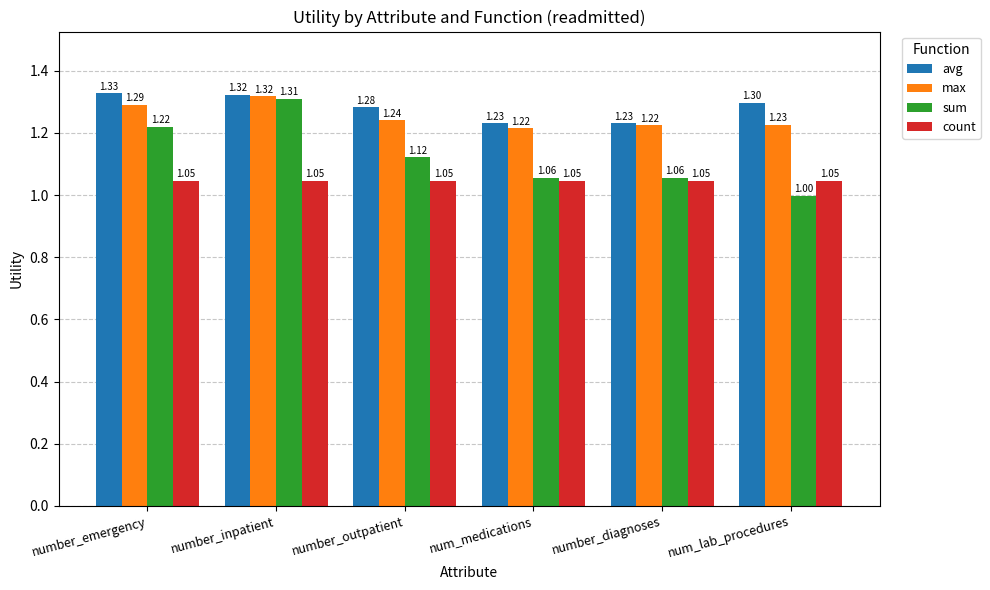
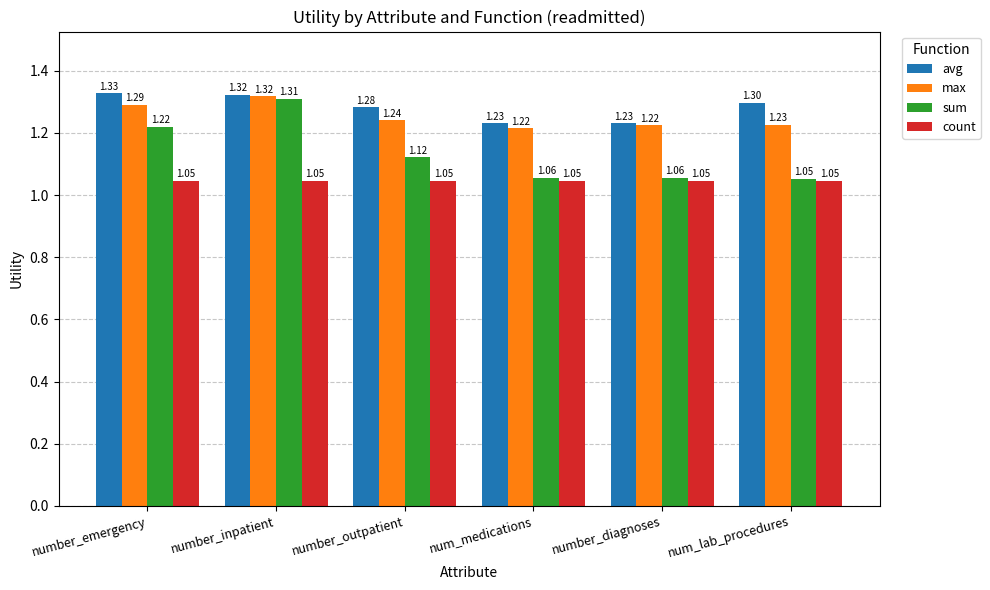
sum, num_lab_procedures: 1.00 -> 1.05
